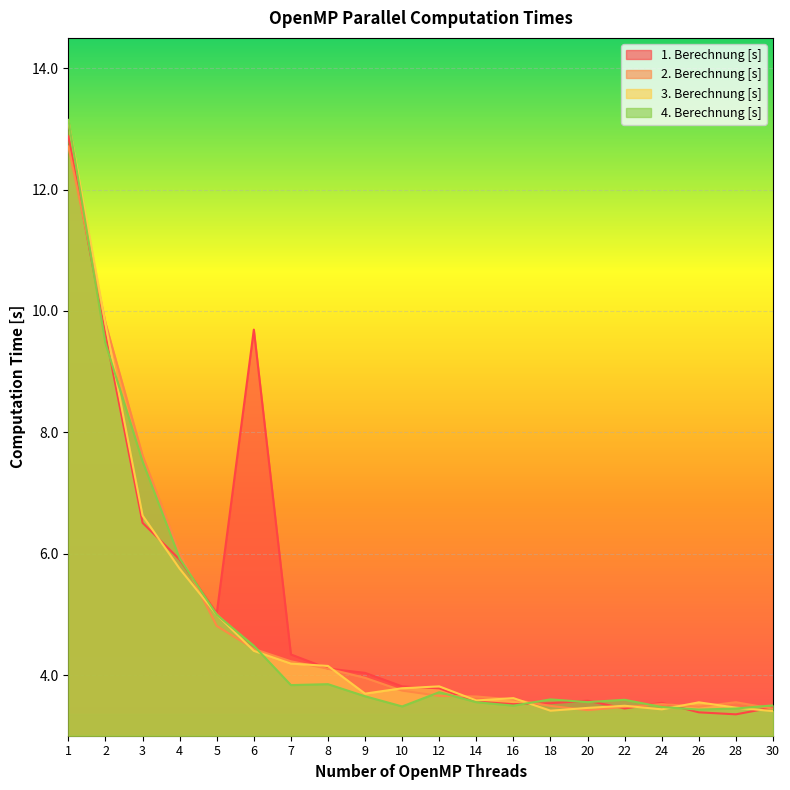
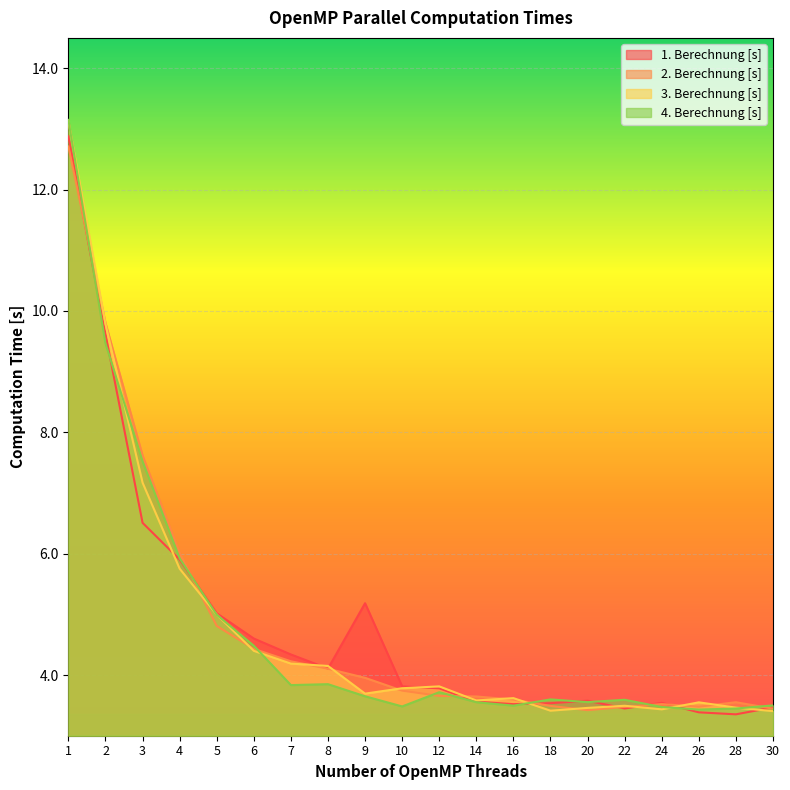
3. Berechnung [s], 3: 6.6 -> 7.2
1. Berechnung [s], 6: 9.7 -> 4.6
1. Berechnung [s], 9: 4.0 -> 5.2
